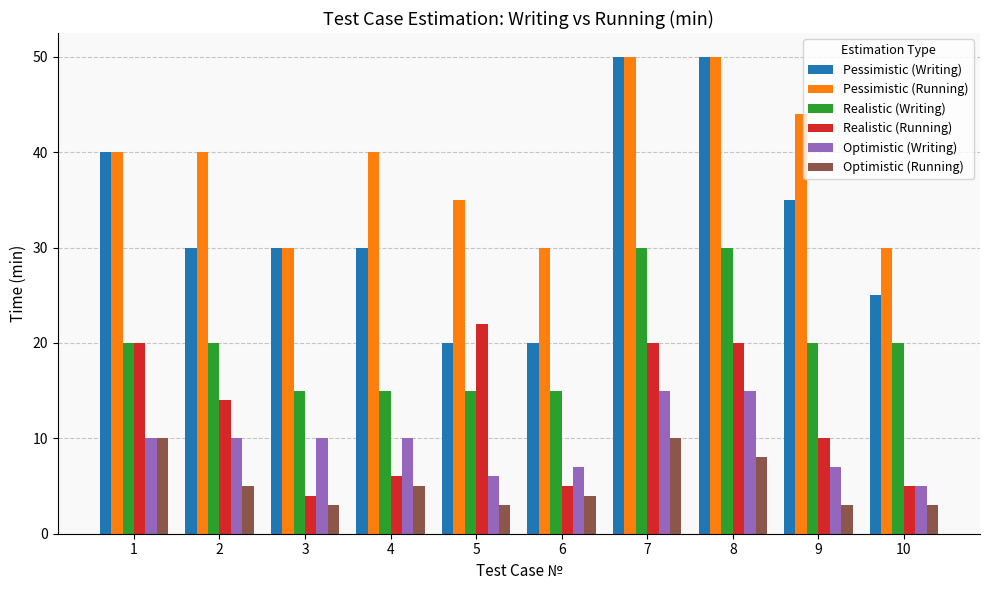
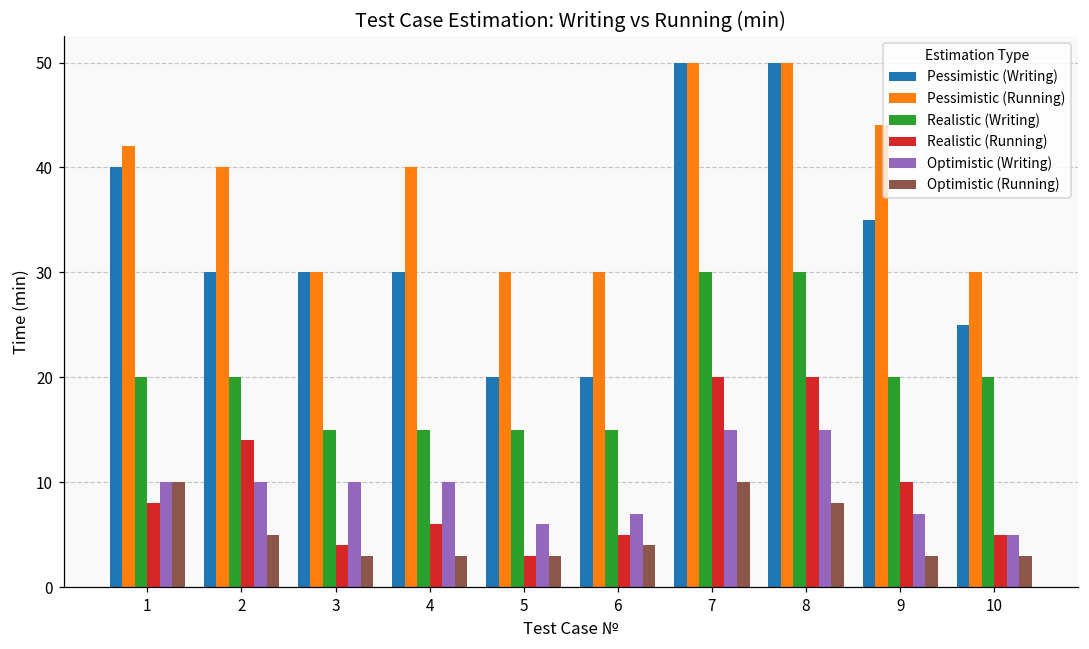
Pessimistic (Running), 1: 40 -> 42
Realistic (Running), 1: 20 -> 8
Optimistic (Running), 4: 5 -> 3
Pessimistic (Running), 5: 35 -> 30
Realistic (Running), 5: 22 -> 3
